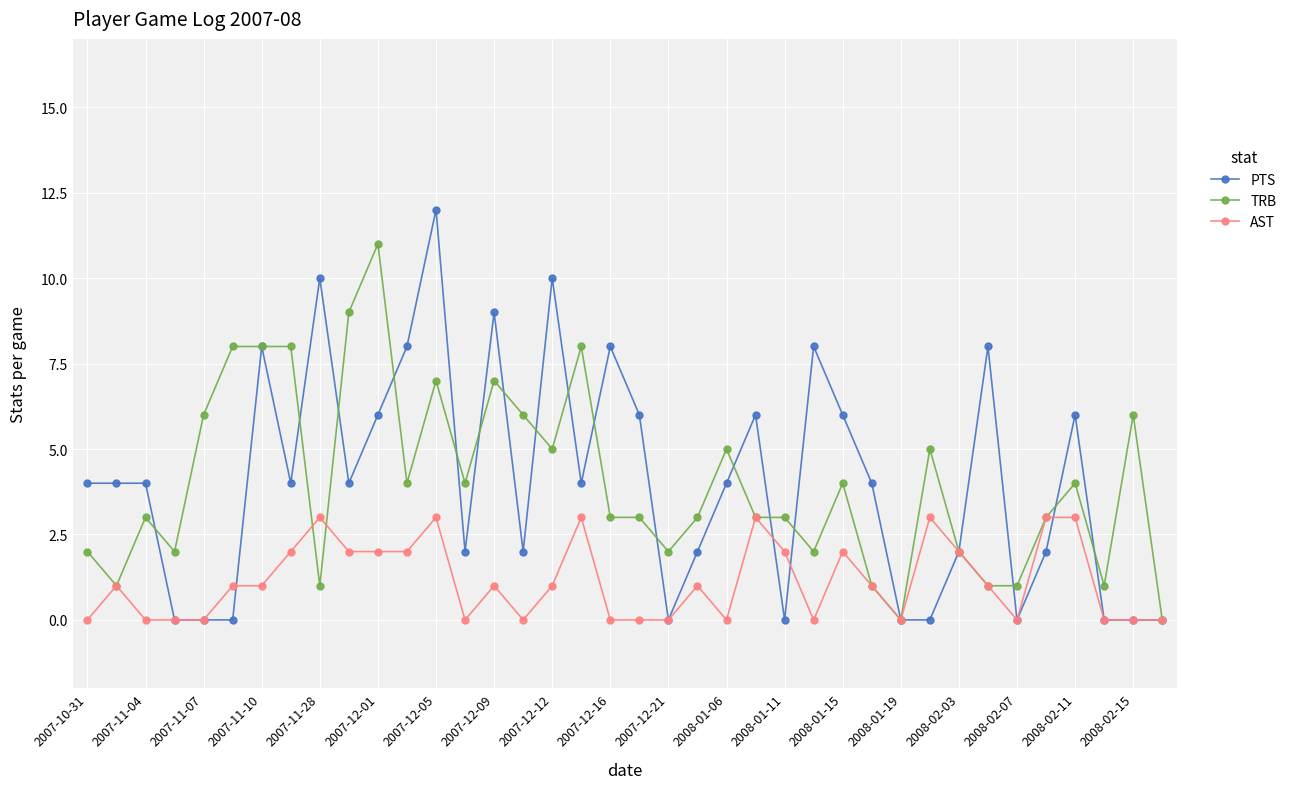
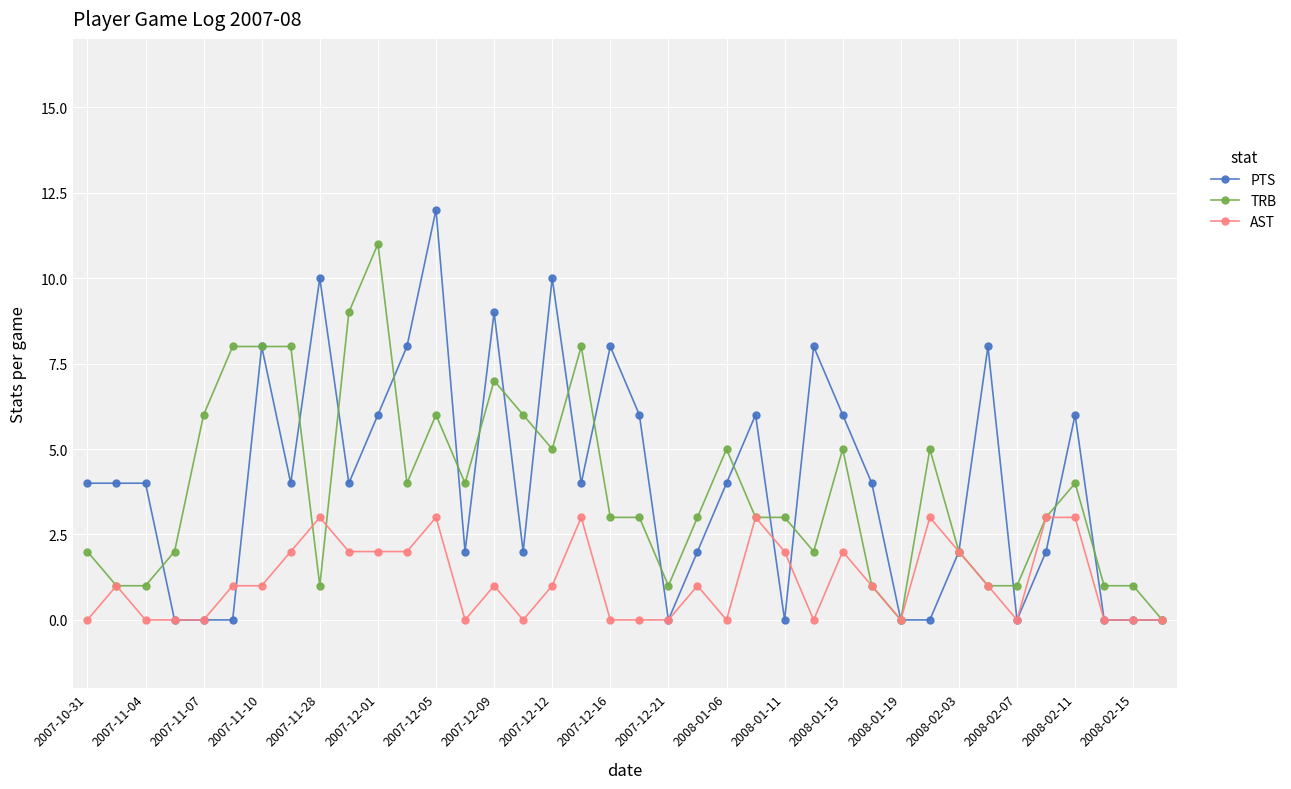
TRB, 2007-11-04: 3 -> 1
TRB, 2007-12-05: 7 -> 6
TRB, 2007-12-21: 2 -> 1
TRB, 2008-01-15: 4 -> 5
TRB, 2008-02-15: 6 -> 1
